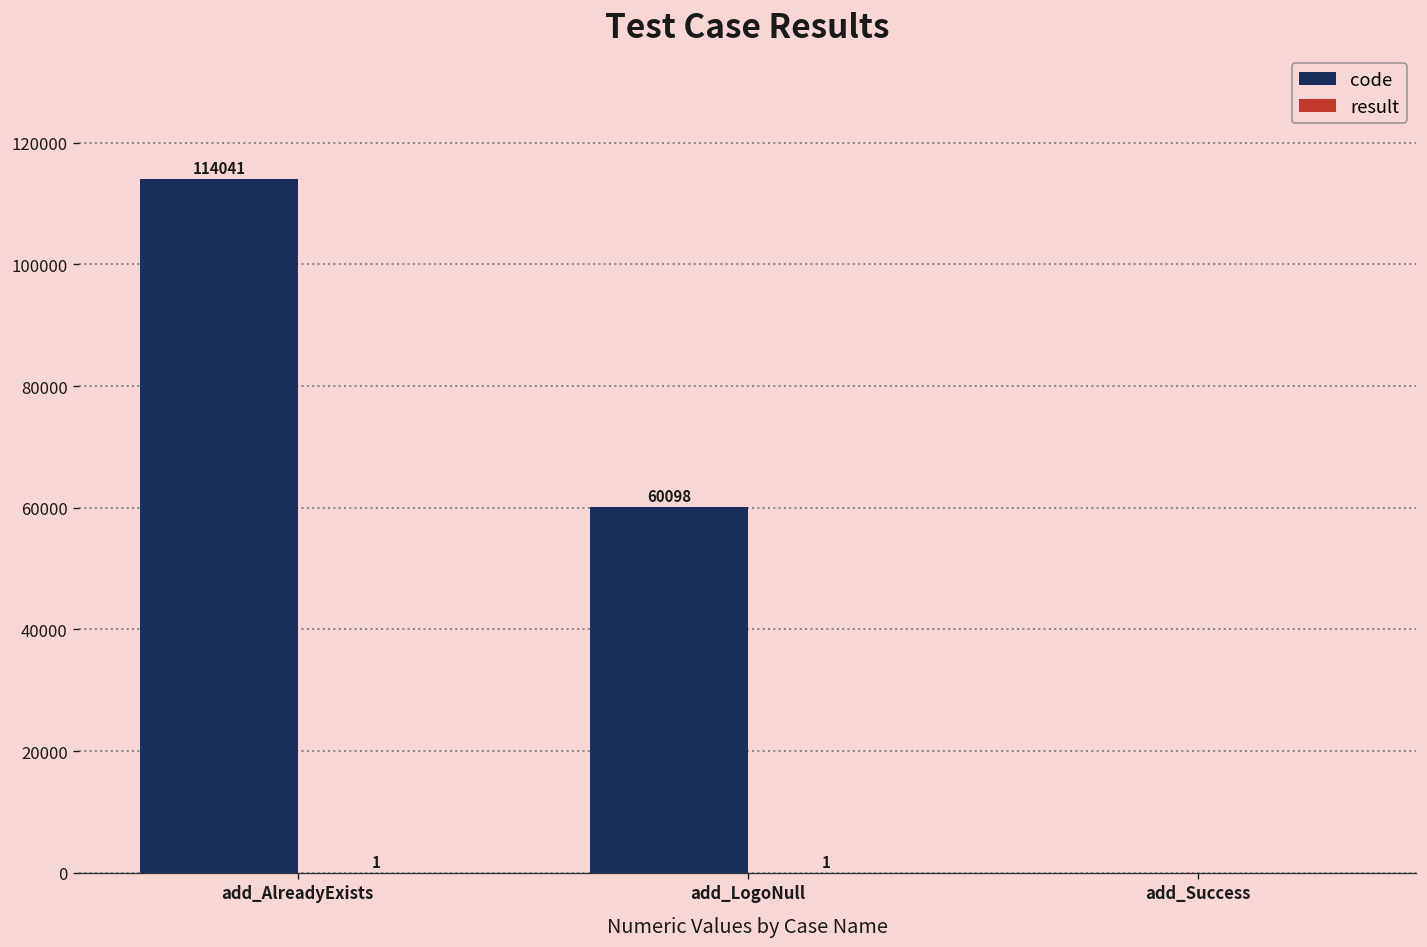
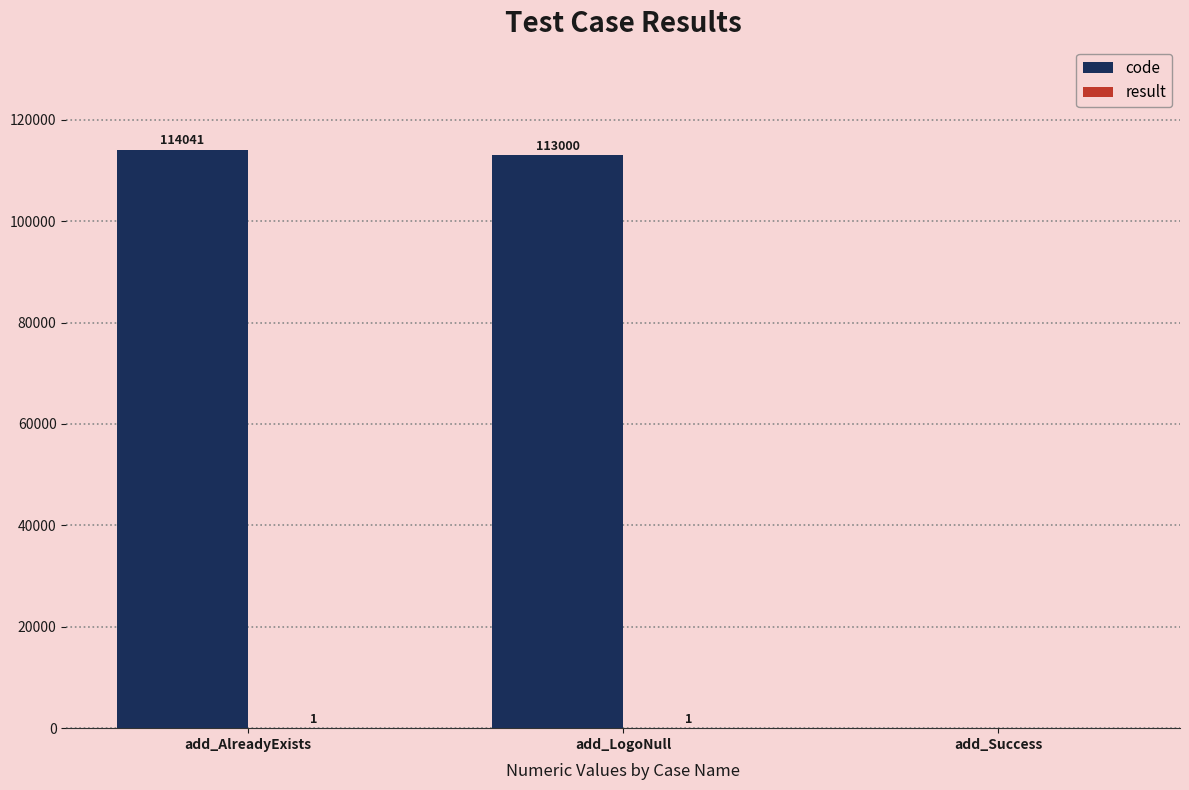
code, add_LogoNull: 60098 -> 113000
